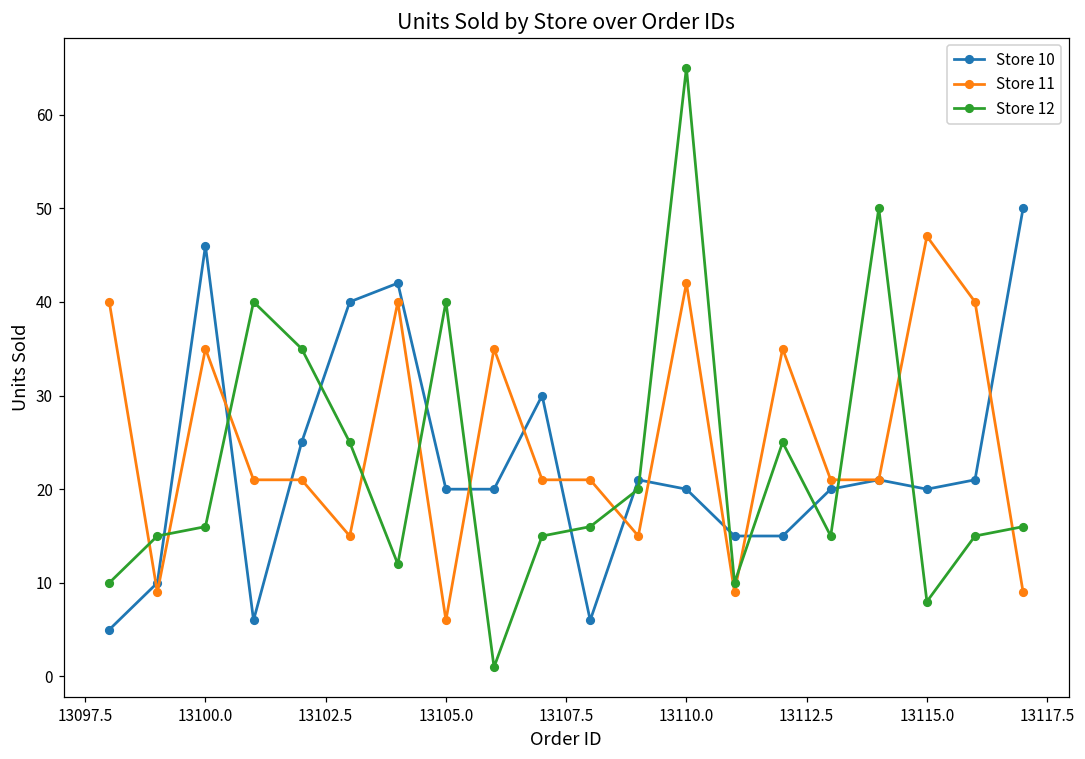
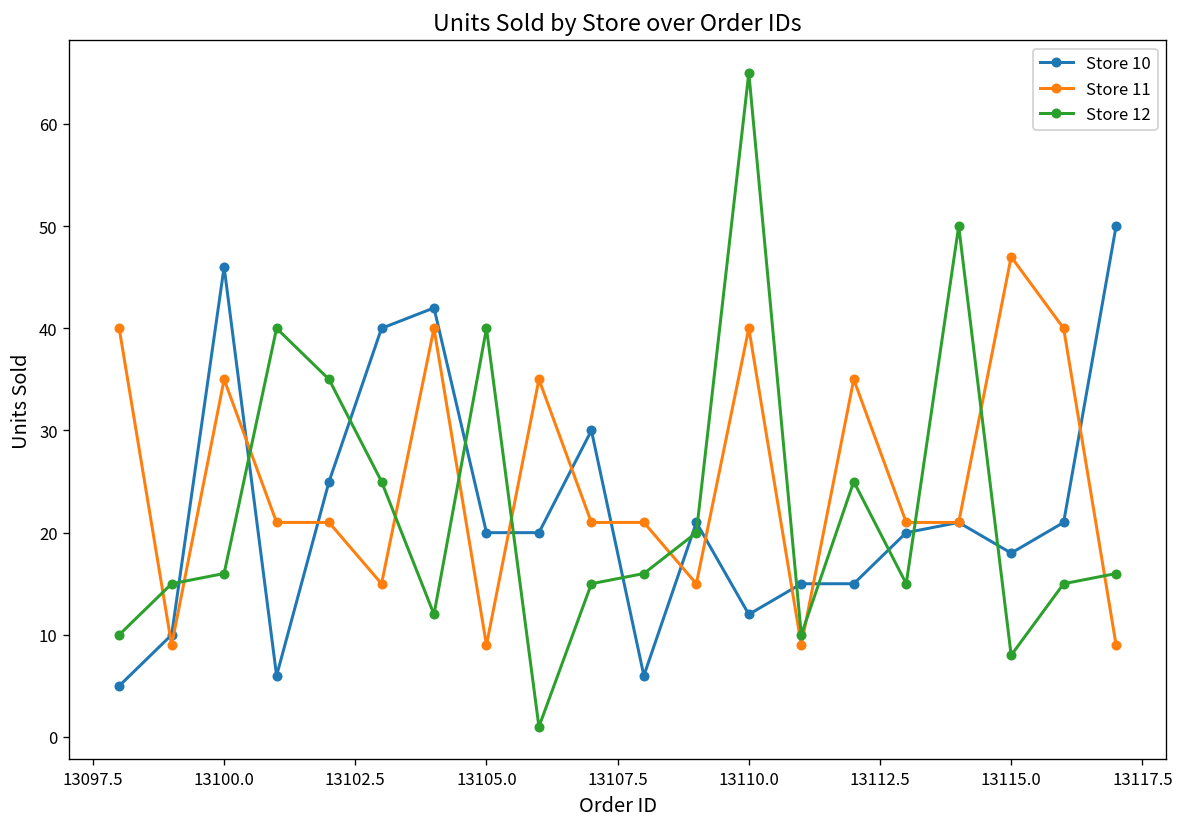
Store 11, 13105.0: 6 -> 9
Store 10, 13110.0: 20 -> 12
Store 11, 13110.0: 42 -> 40
Store 10, 13115.0: 20 -> 18
